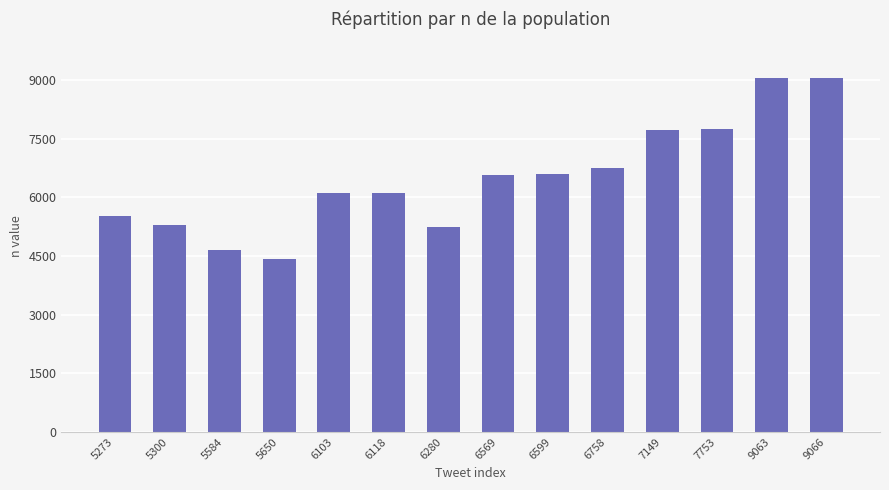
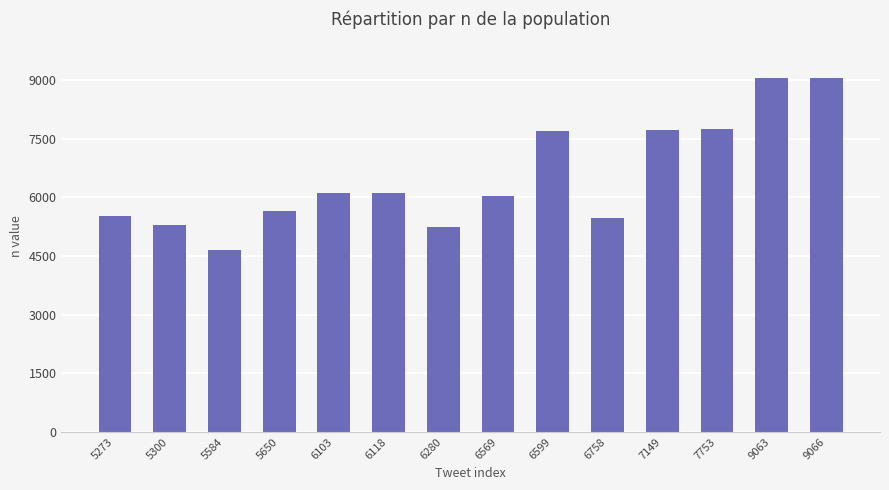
5650: 4400 -> 5700
6569: 6600 -> 6000
6599: 6600 -> 7700
6758: 6800 -> 5500
